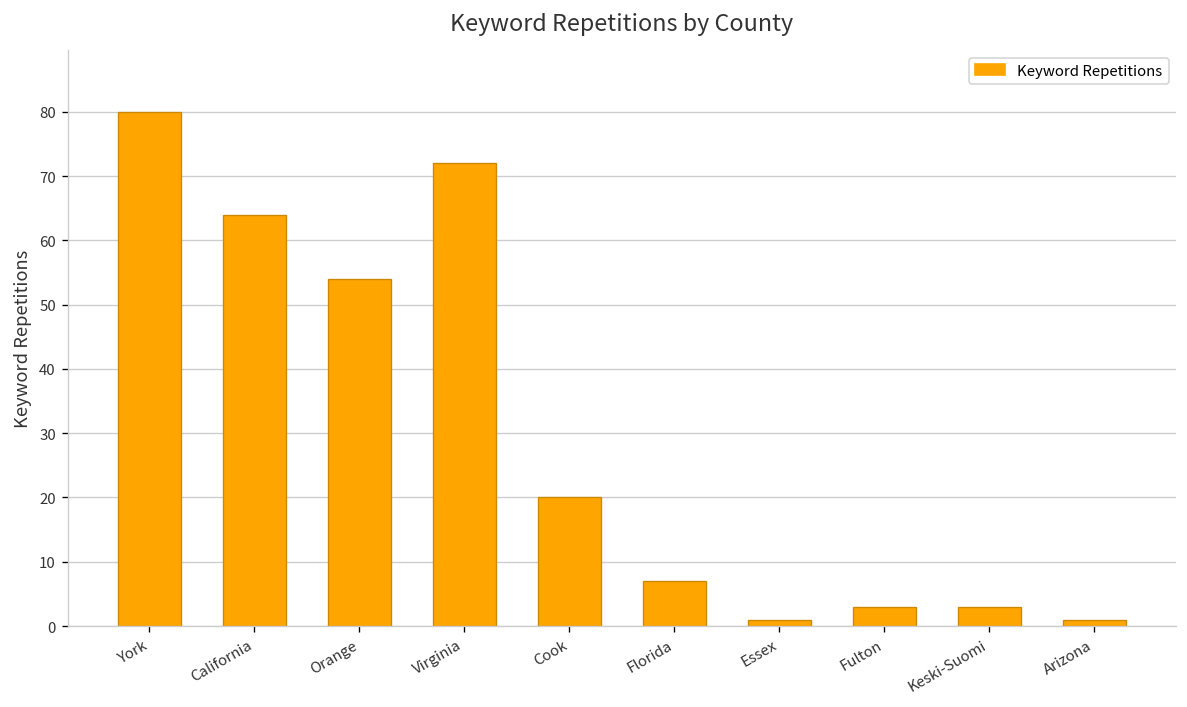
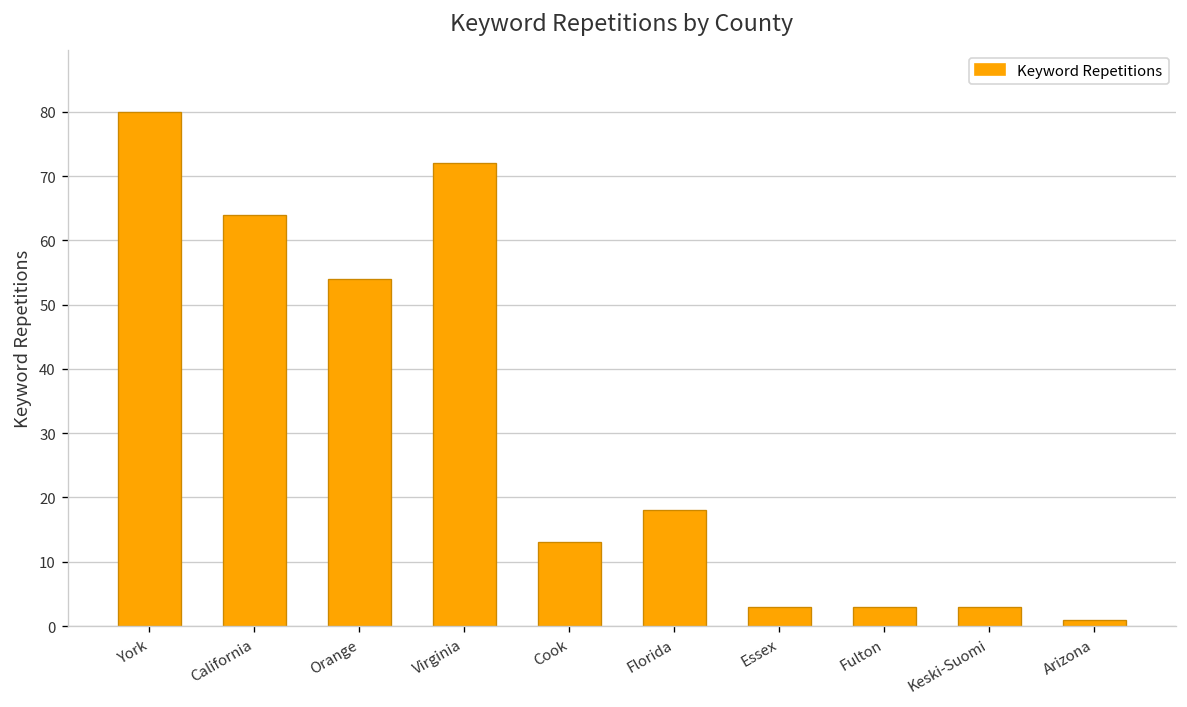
Cook: 20 -> 13
Florida: 7 -> 18
Essex: 1 -> 3
